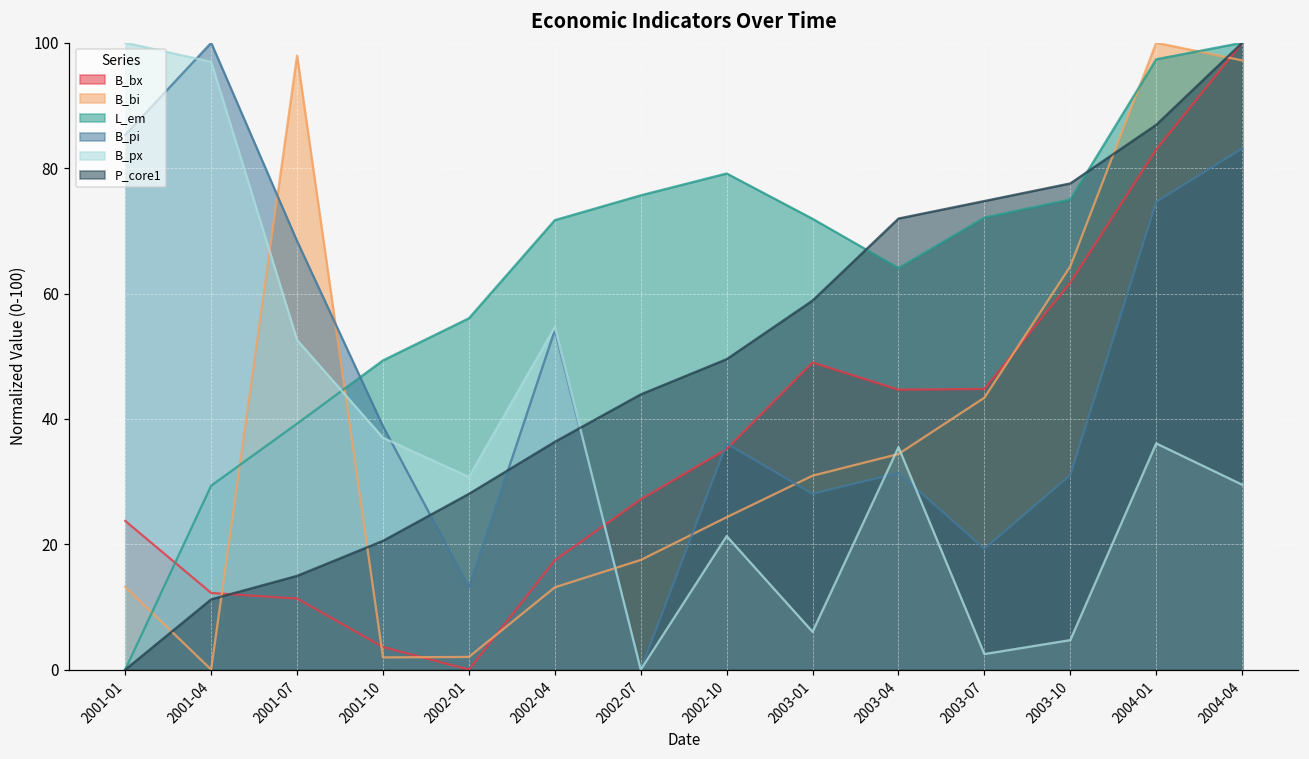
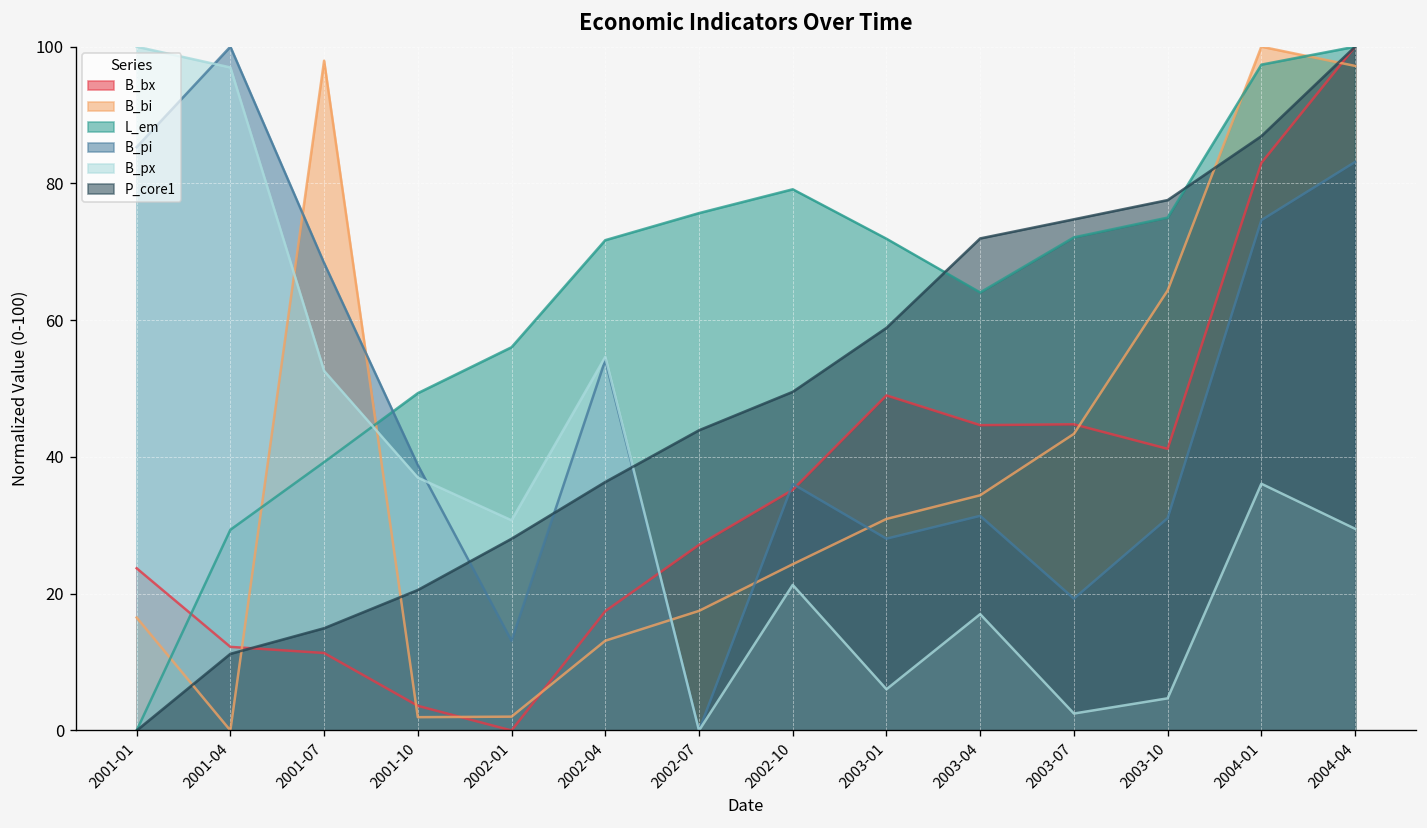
B_bi, 2001-01: 13 -> 17
B_px, 2003-04: 35 -> 17
B_bx, 2003-10: 62 -> 41
